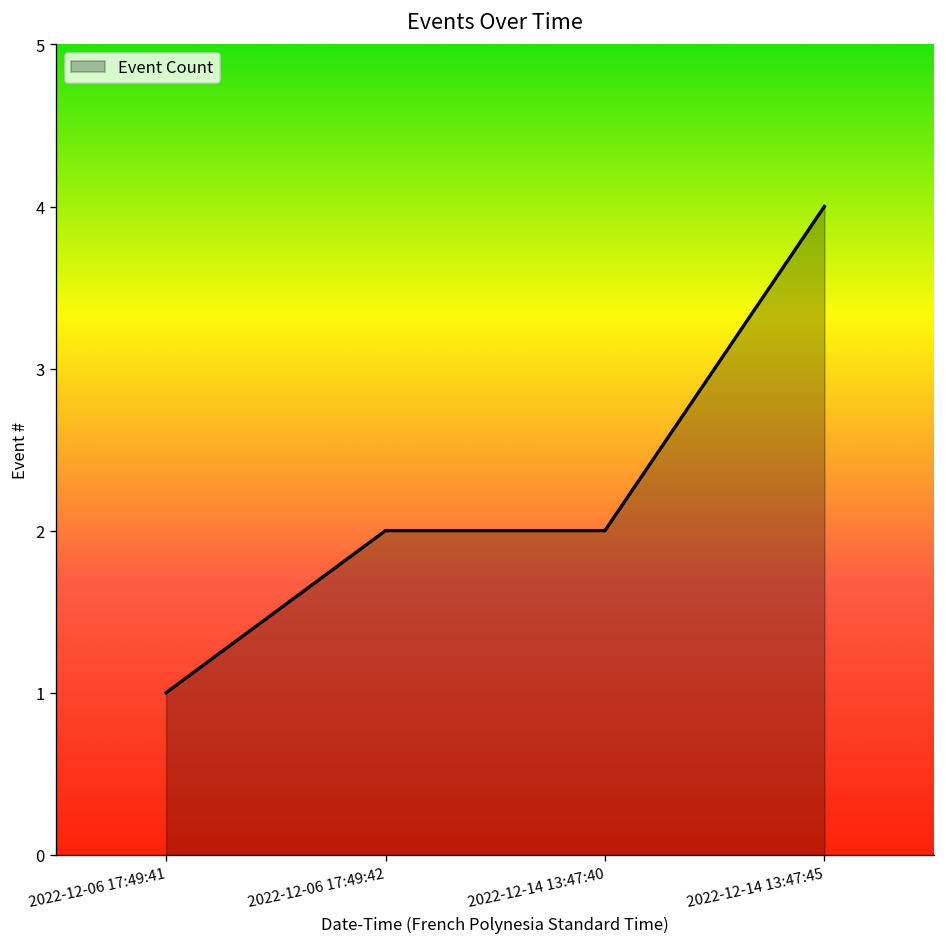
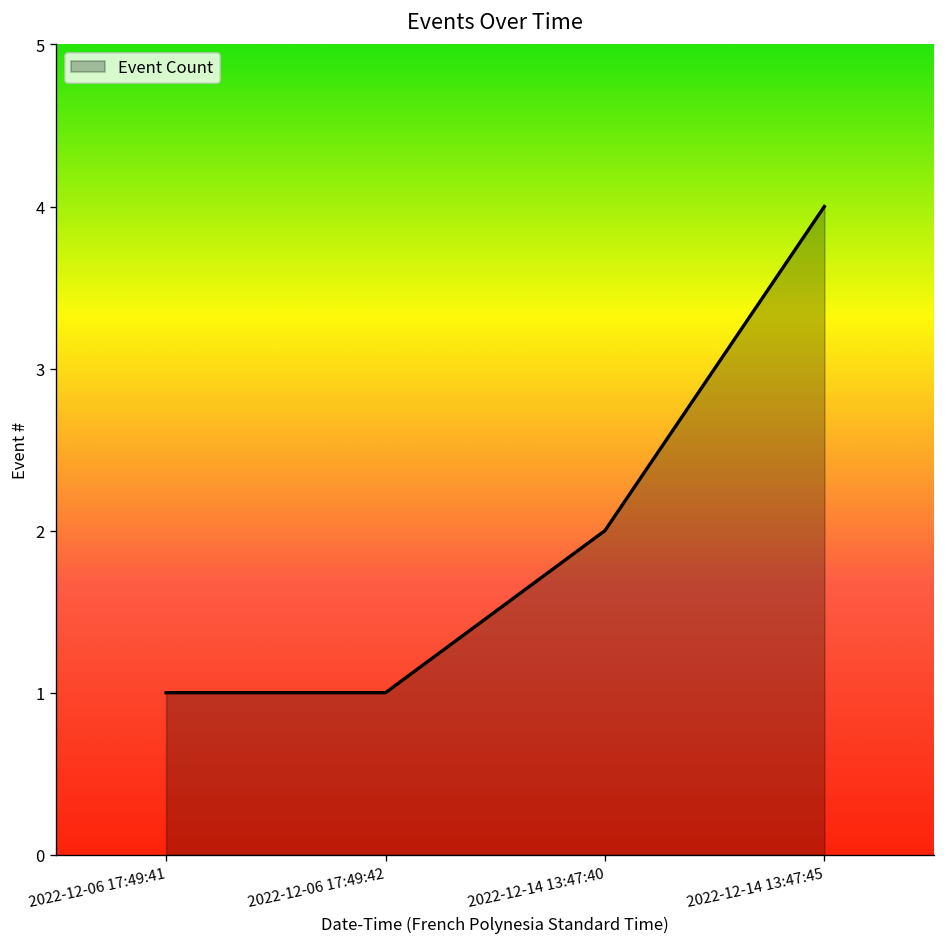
2022-12-06 17:49:42: 2 -> 1
